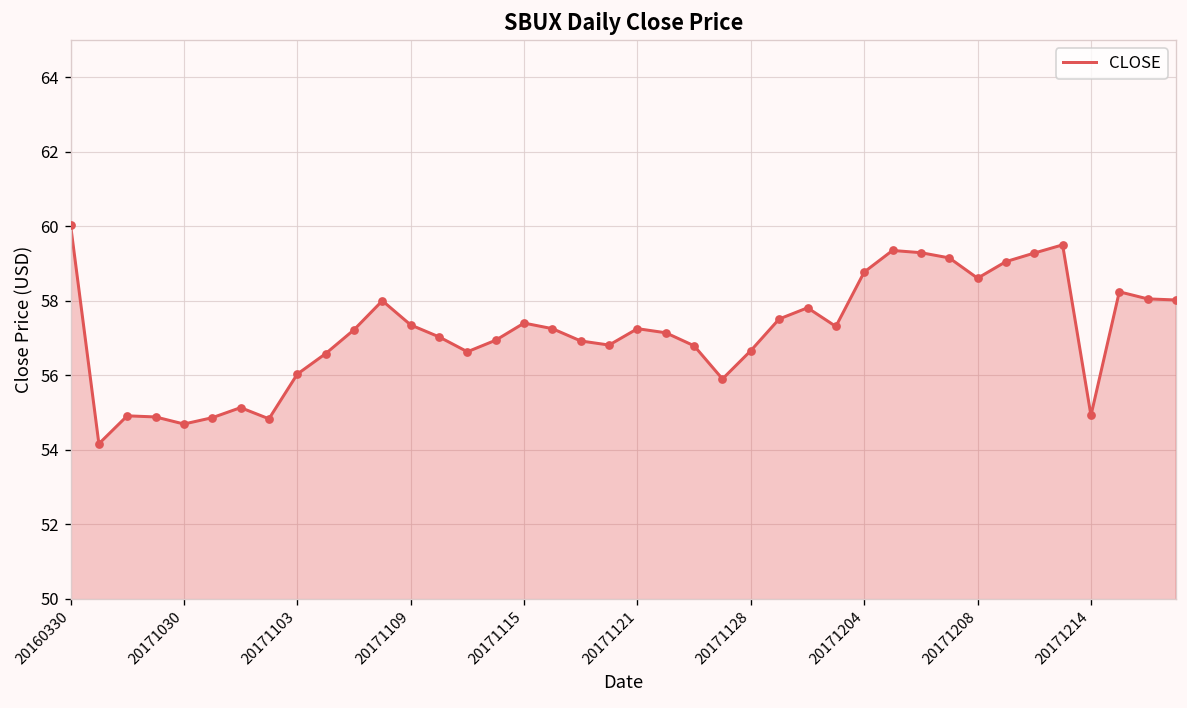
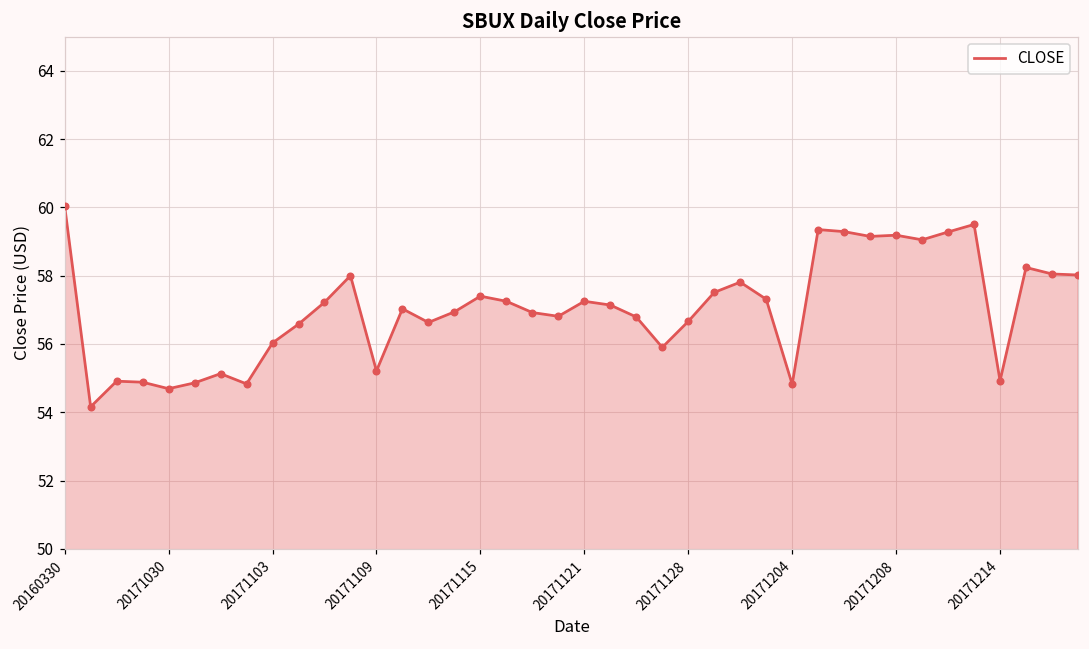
20171109: 57.4 -> 55.2
20171204: 58.8 -> 54.8
20171208: 58.6 -> 59.2
